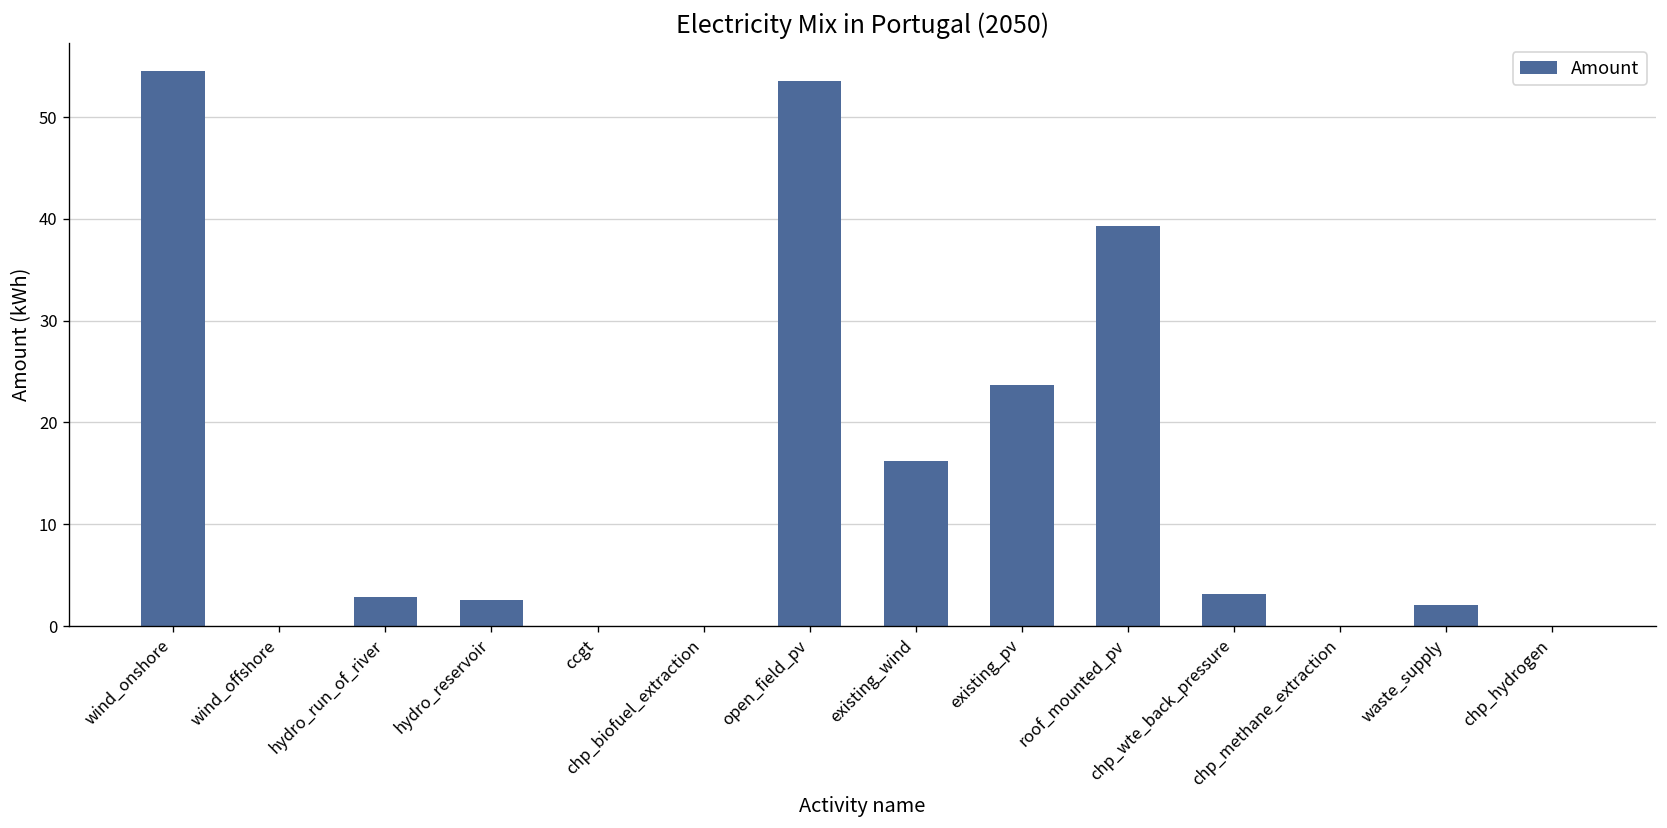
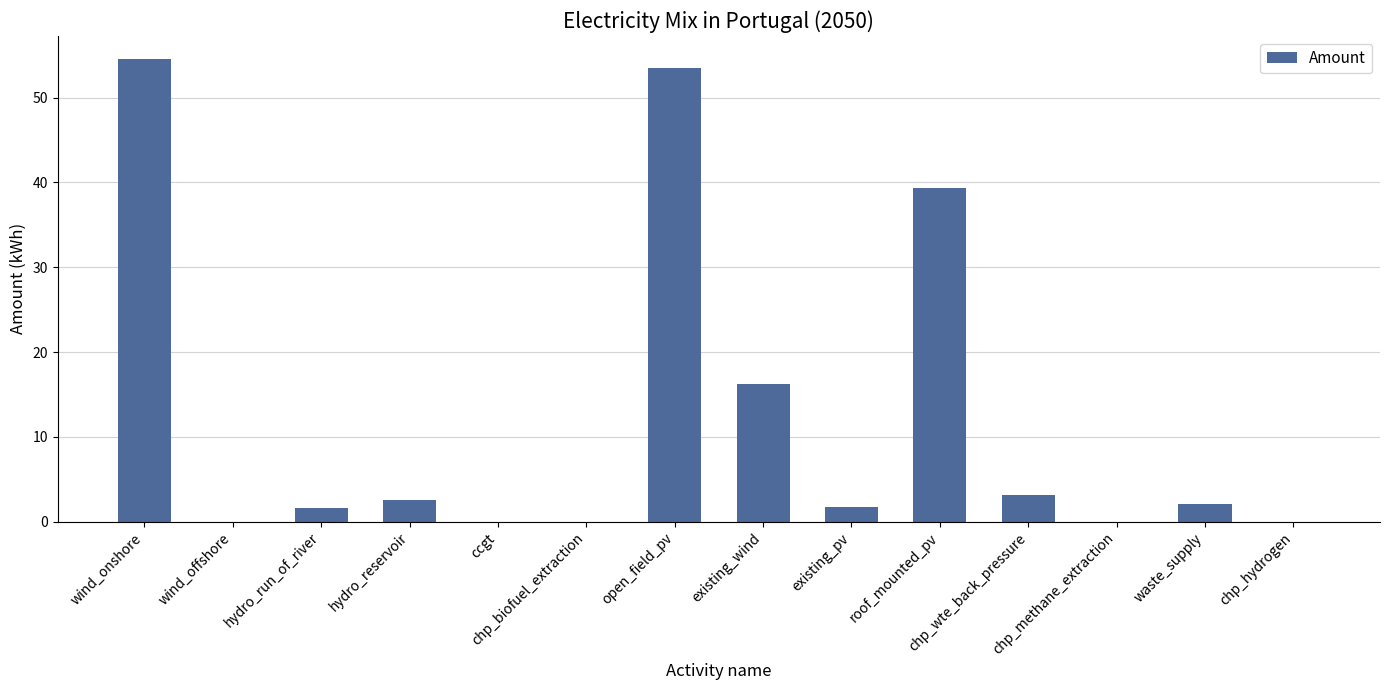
hydro_run_of_river: 3 -> 2
existing_pv: 24 -> 2
